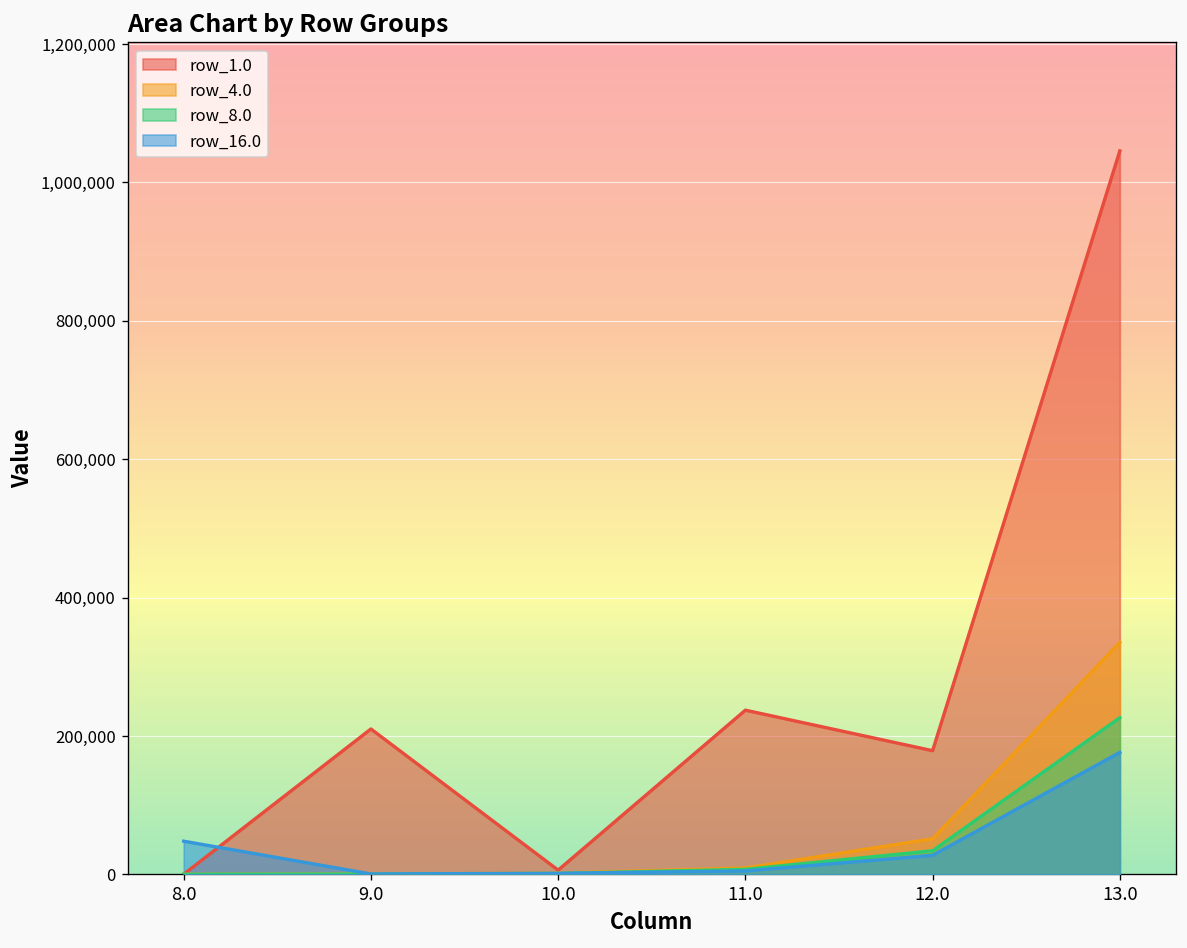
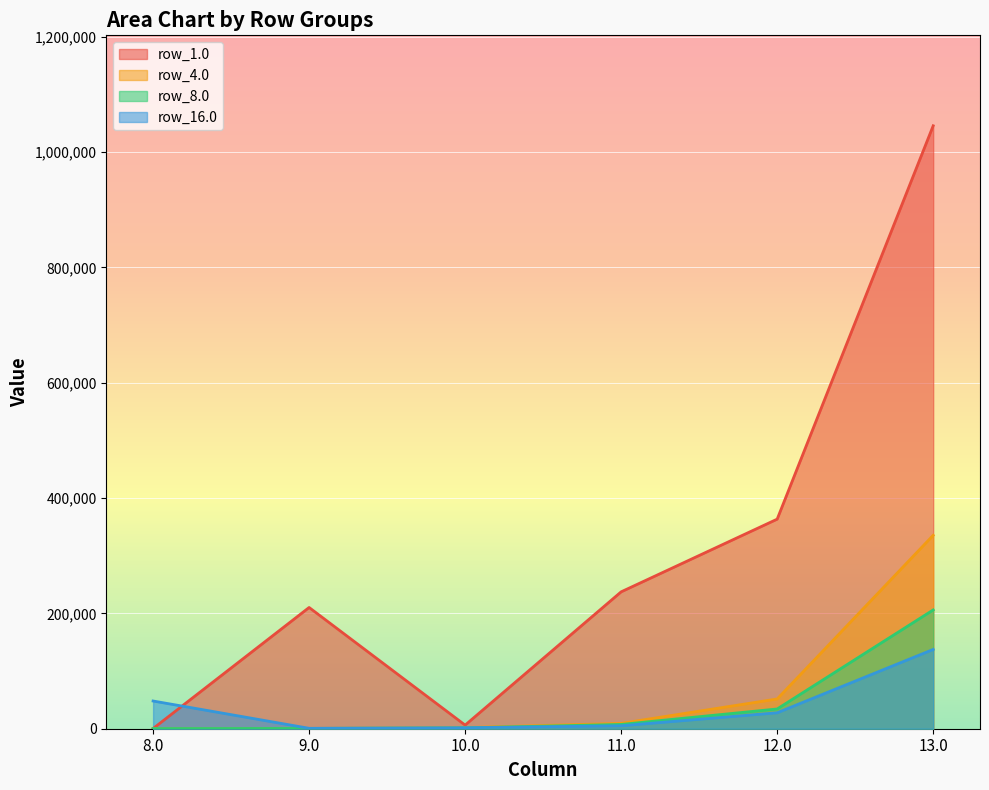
row_1.0, 12.0: 180,000 -> 360,000
row_8.0, 13.0: 230,000 -> 210,000
row_16.0, 13.0: 180,000 -> 140,000
